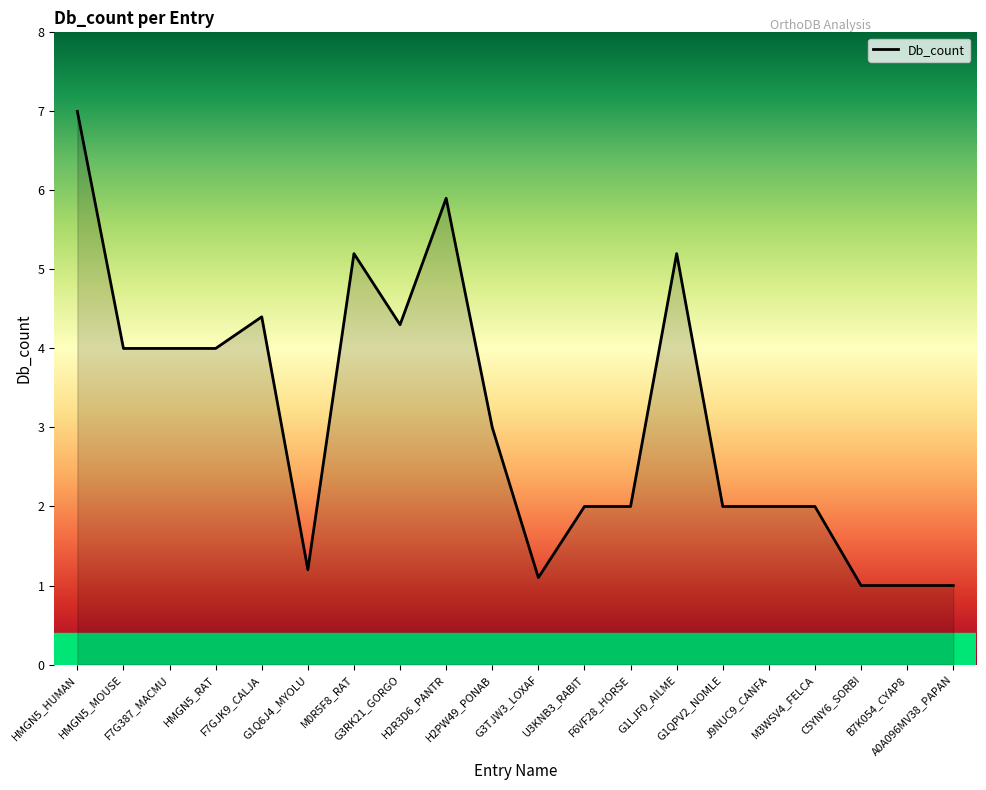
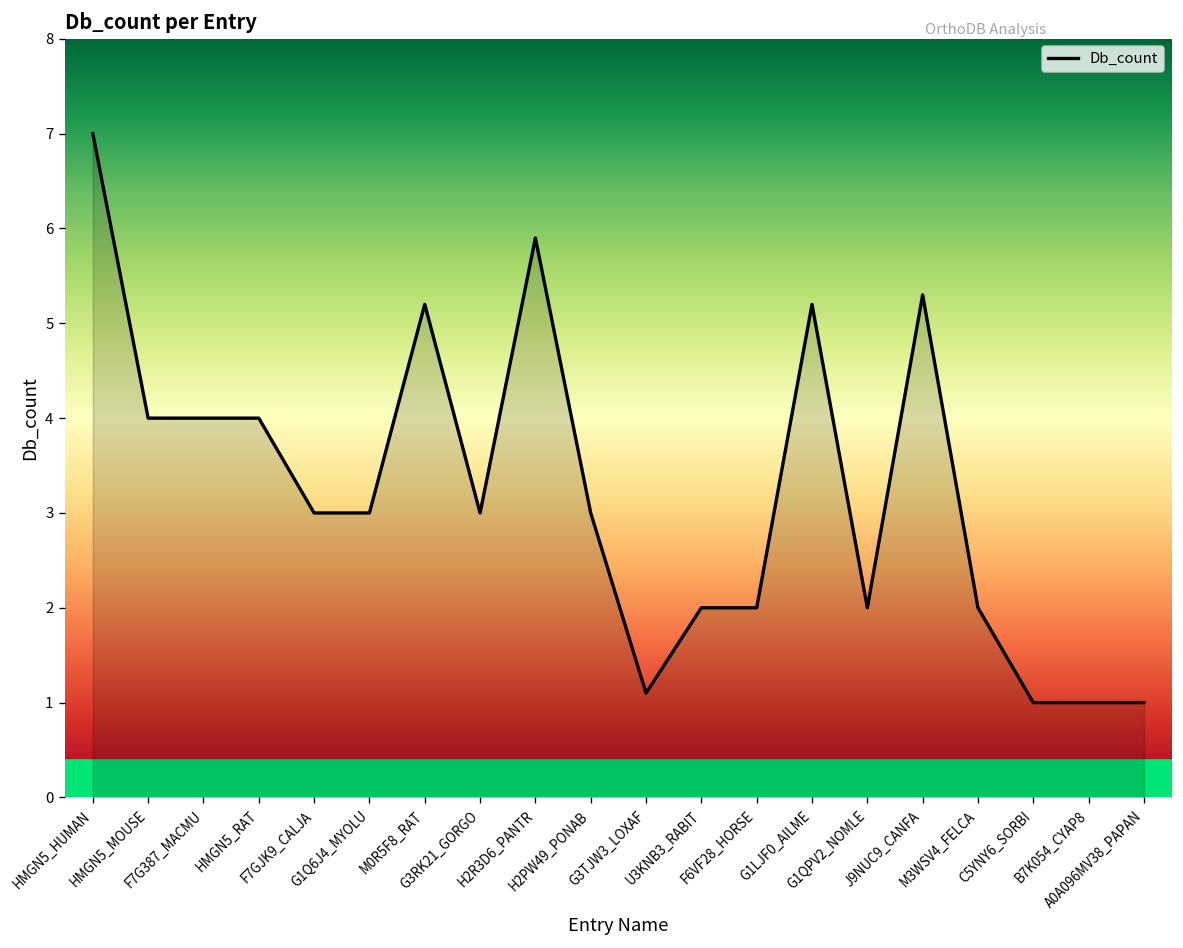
F7GJK9_CALJA: 4.4 -> 3.0
G1Q6J4_MYOLU: 1.2 -> 3.0
G3RK21_GORGO: 4.3 -> 3.0
J9NUC9_CANFA: 2.0 -> 5.3
